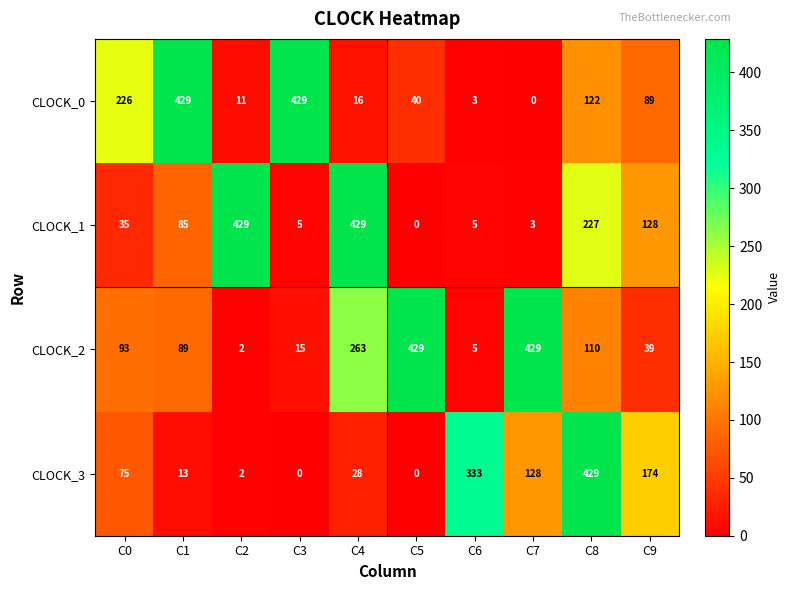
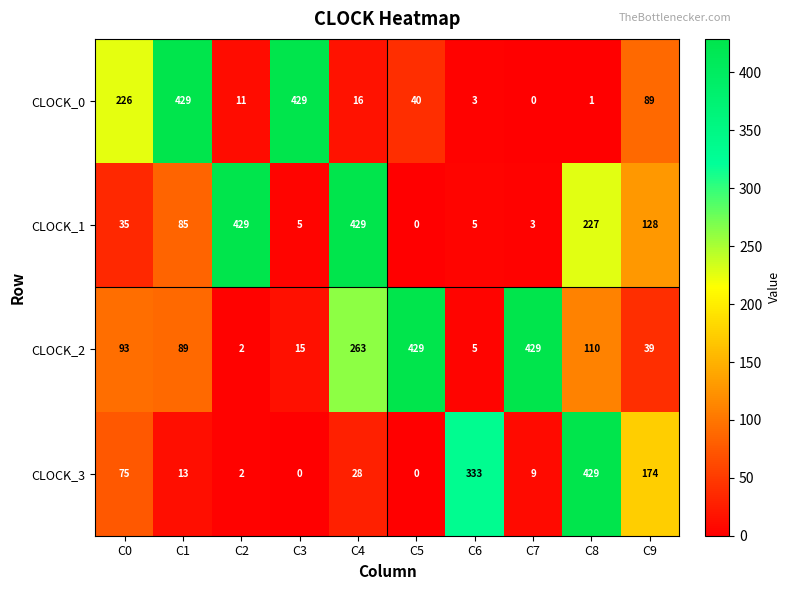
CLOCK_0, C8: 122 -> 1
CLOCK_3, C7: 128 -> 9
